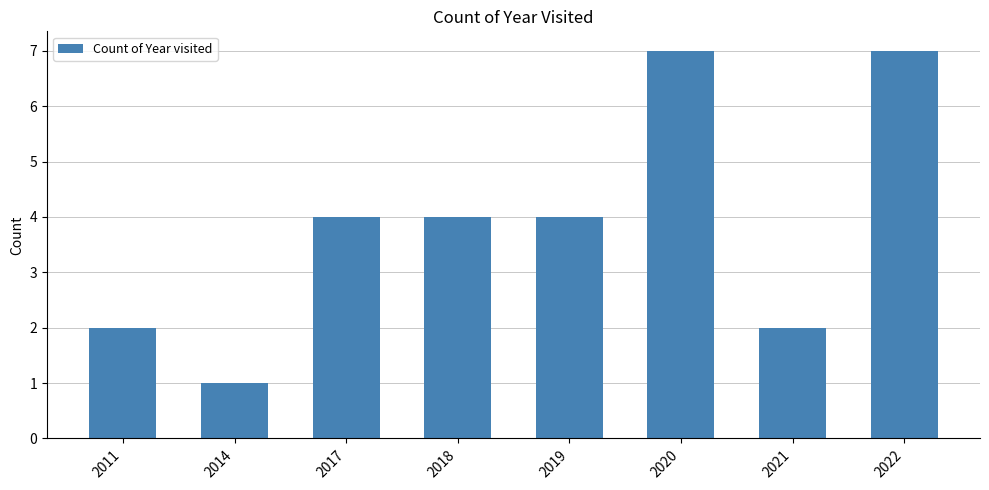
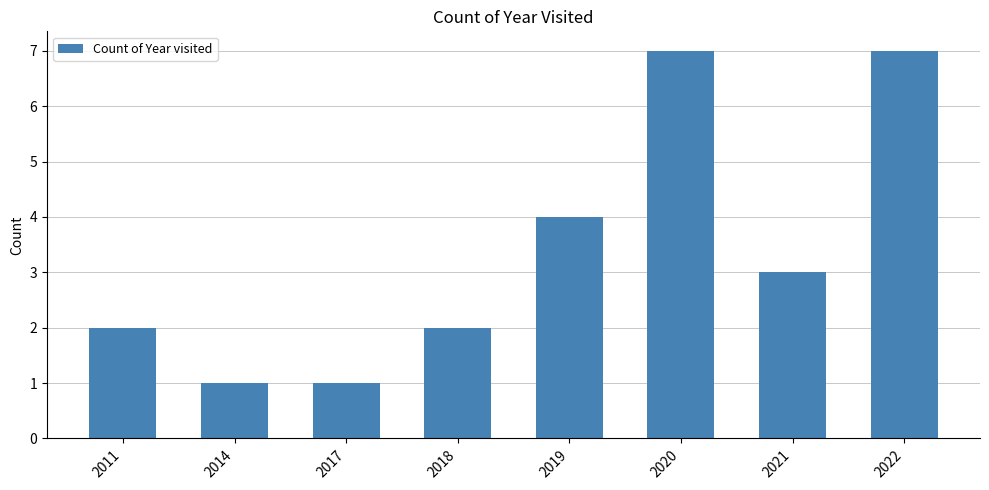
2017: 4 -> 1
2018: 4 -> 2
2021: 2 -> 3
